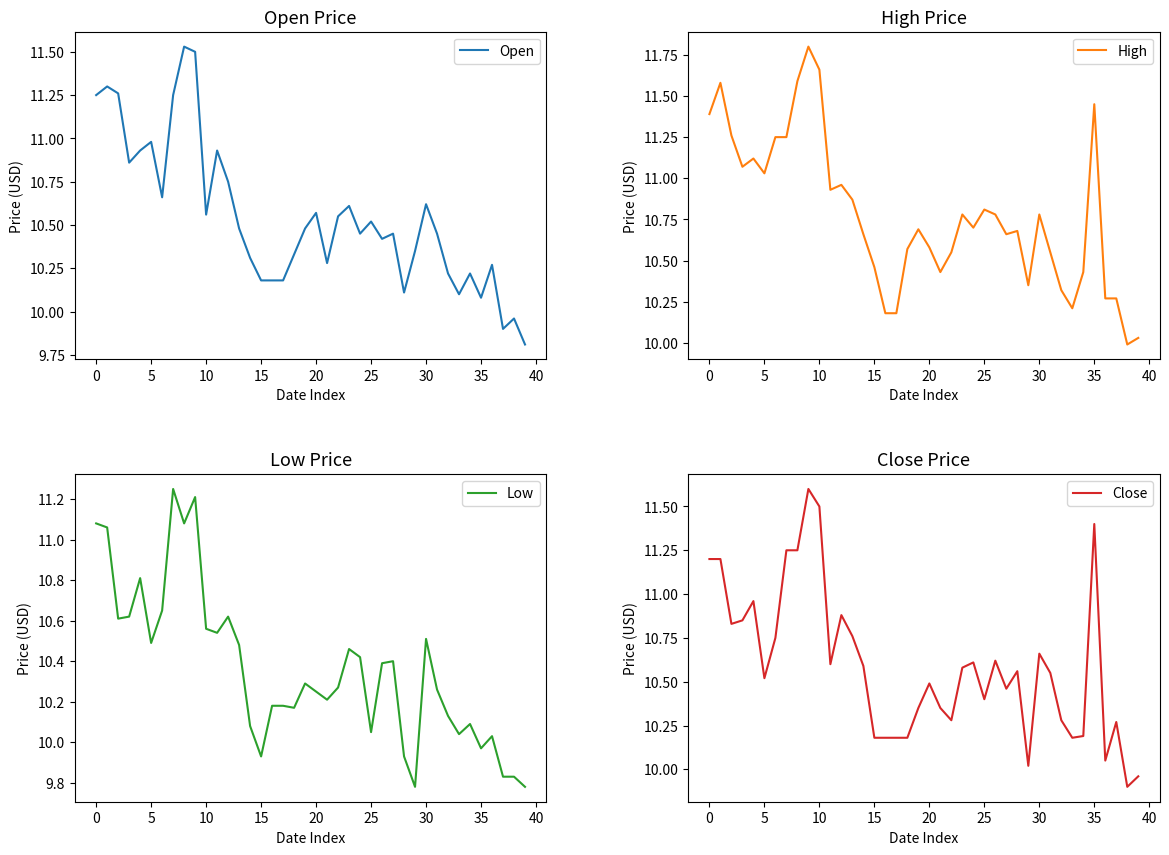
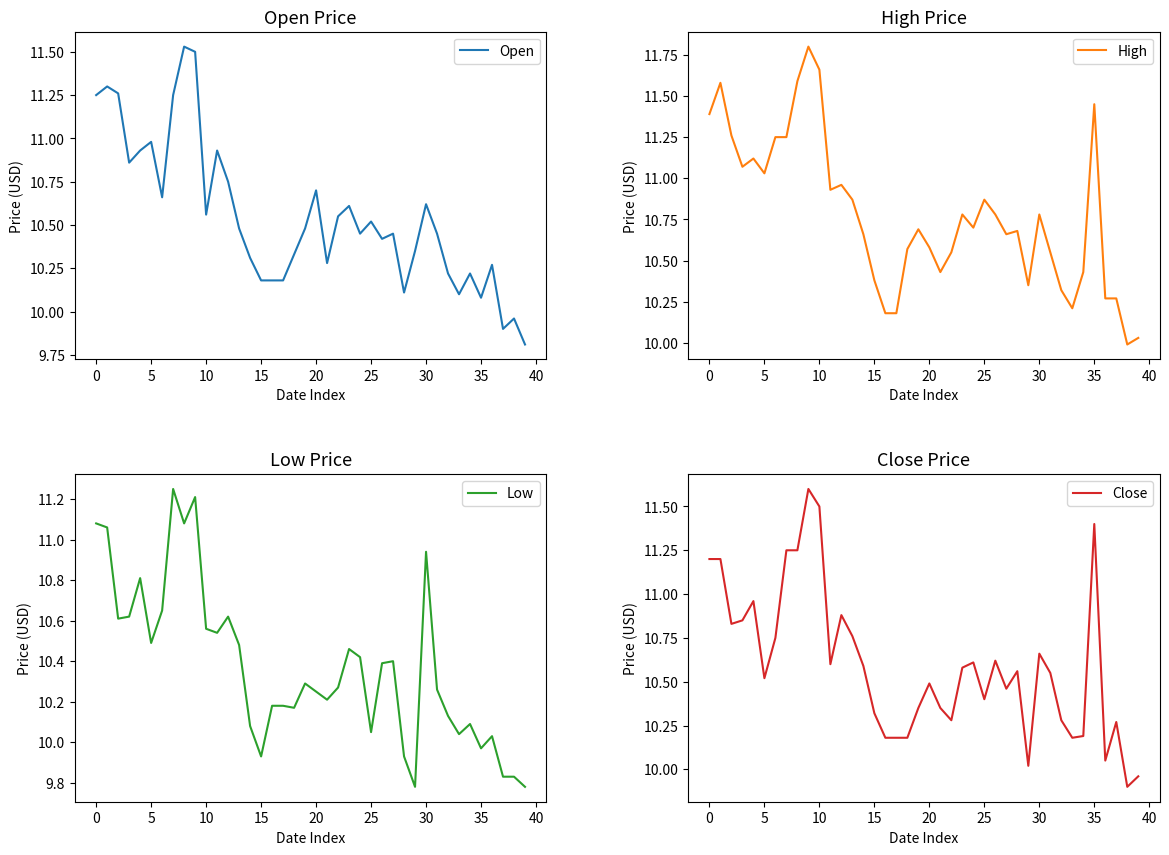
Open Price, 20: 10.57 -> 10.70
High Price, 15: 10.46 -> 10.38
High Price, 25: 10.81 -> 10.87
Low Price, 30: 10.51 -> 10.94
Close Price, 15: 10.18 -> 10.32
